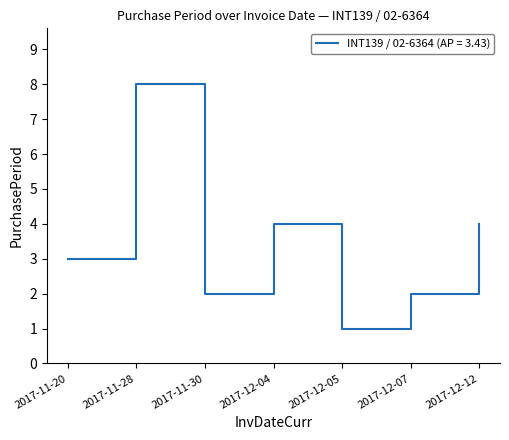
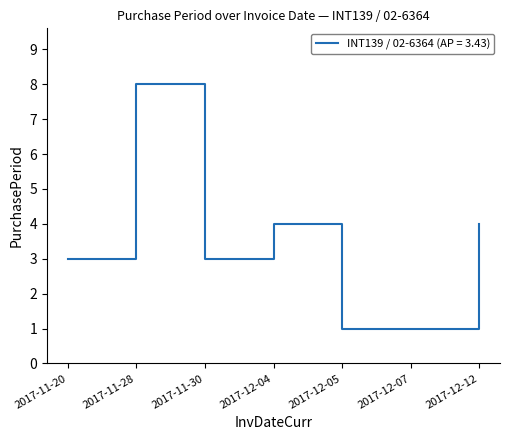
2017-11-30: 2 -> 3
2017-12-07: 2 -> 1
